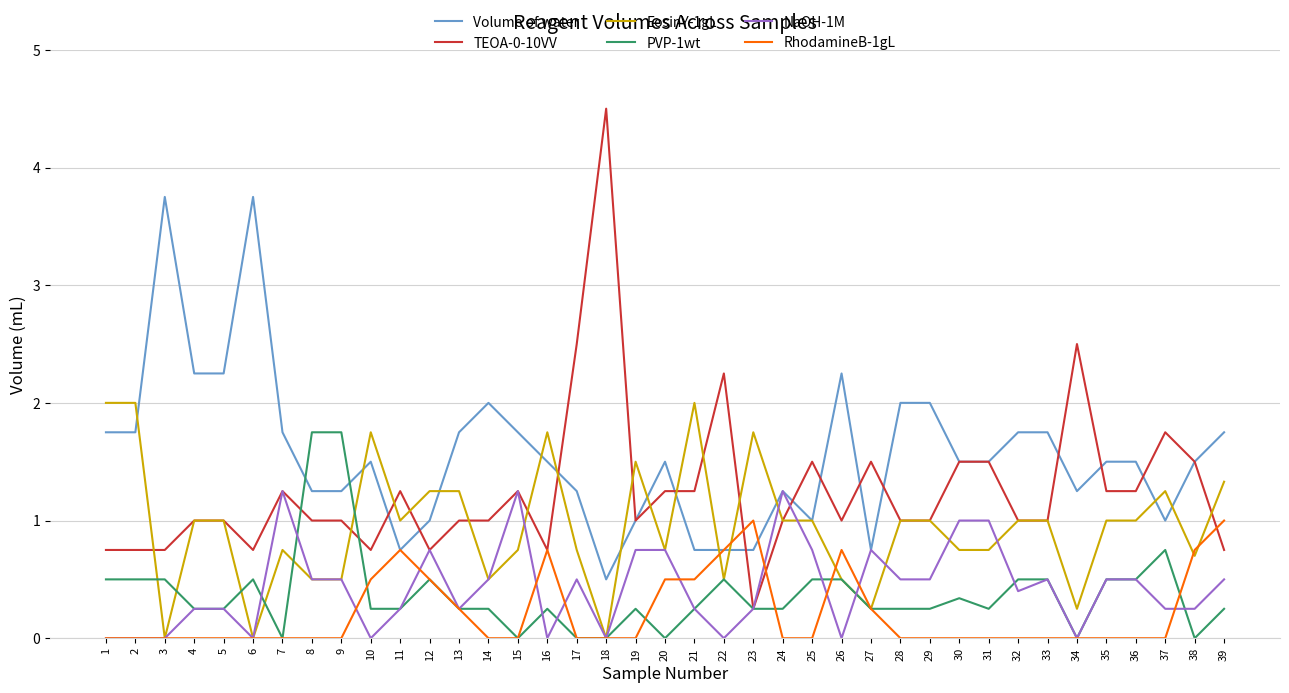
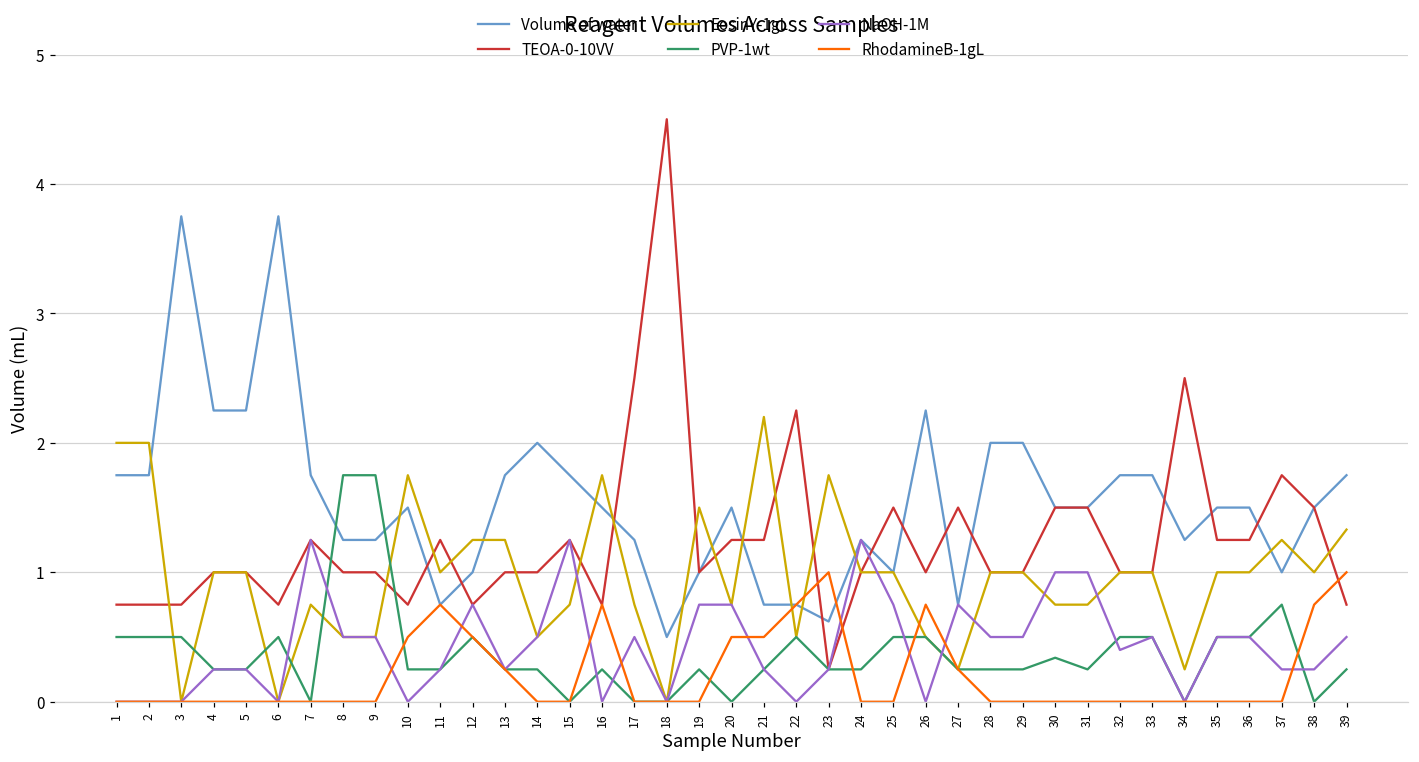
EosinY-1gL, 21: 2.0 -> 2.2
Volume of water, 23: 0.75 -> 0.62
EosinY-1gL, 38: 0.7 -> 1.0
